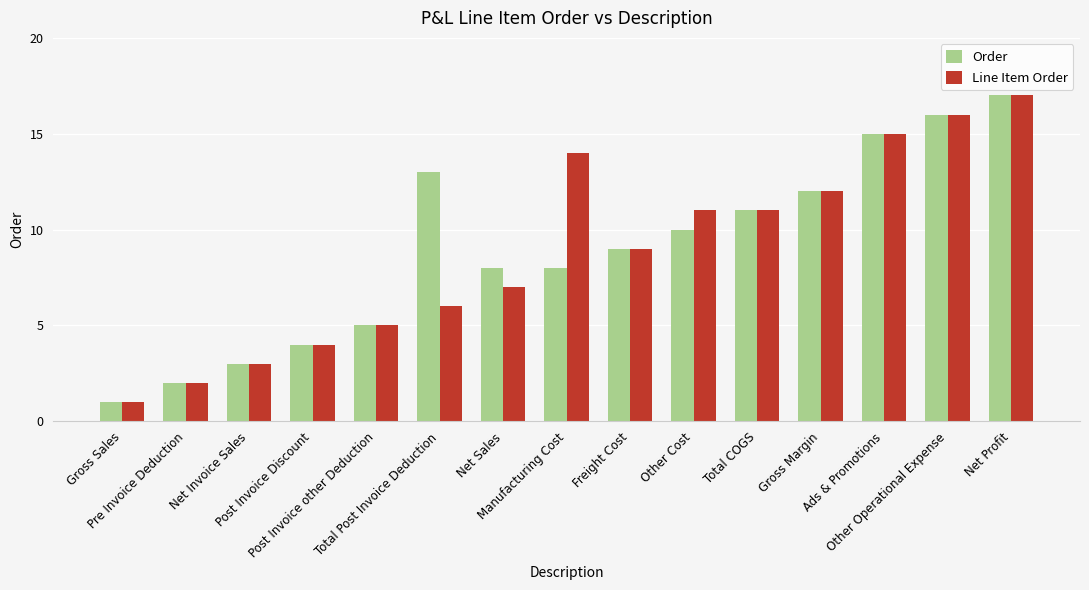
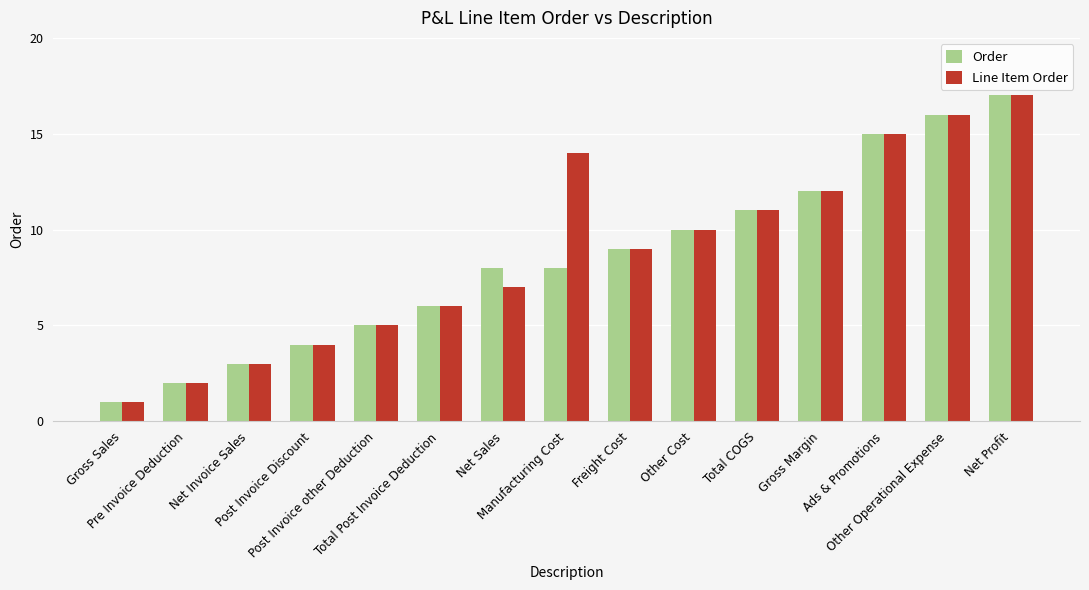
Order, Total Post Invoice Deduction: 13 -> 6
Line Item Order, Other Cost: 11 -> 10
